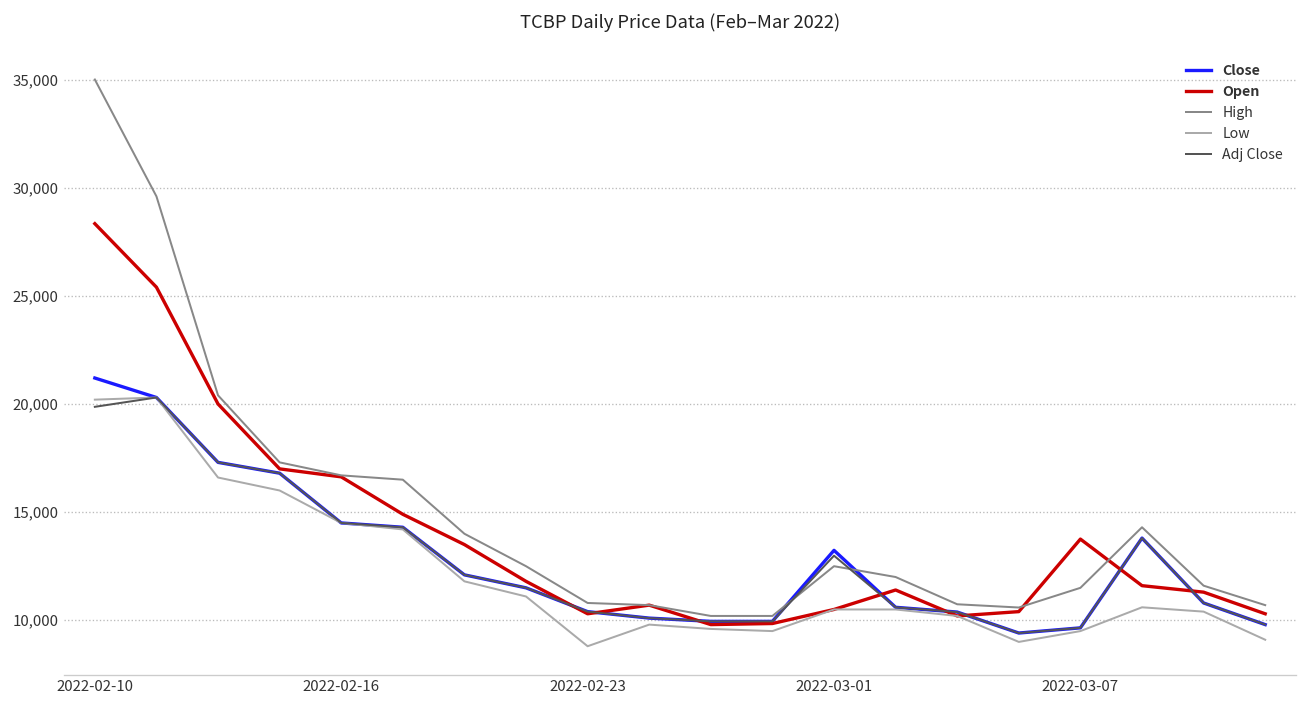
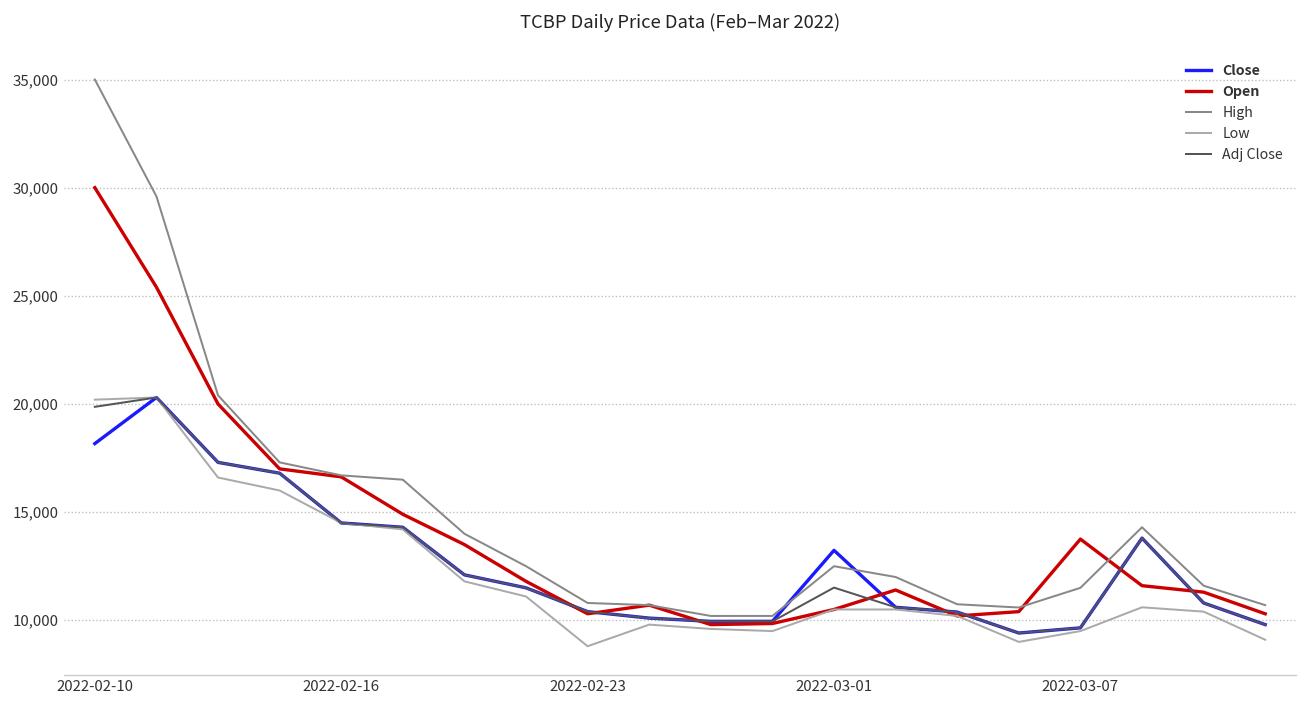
Close, 2022-02-10: 21,200 -> 18,200
Open, 2022-02-10: 28,300 -> 30,000
Adj Close, 2022-03-01: 13,000 -> 11,500
